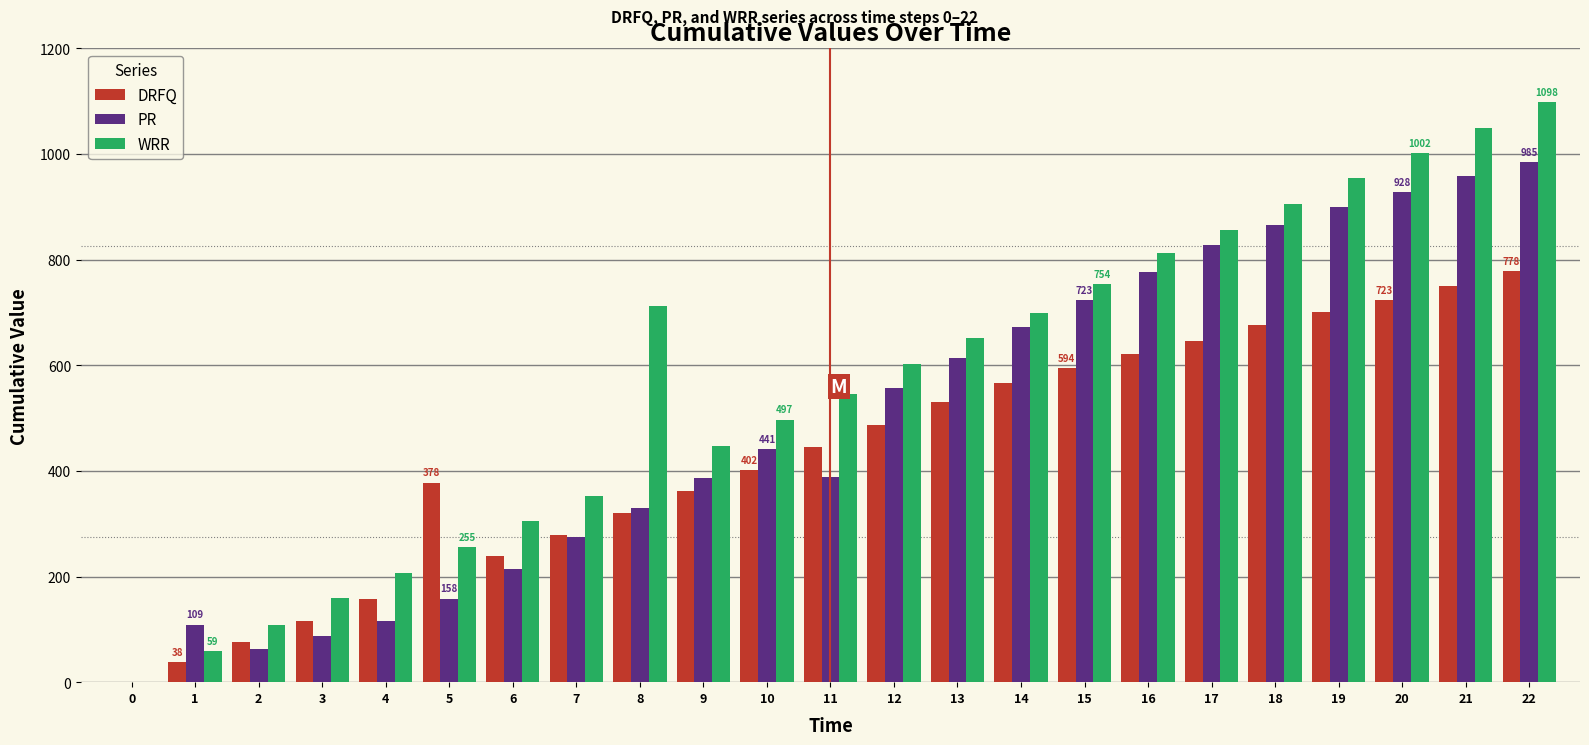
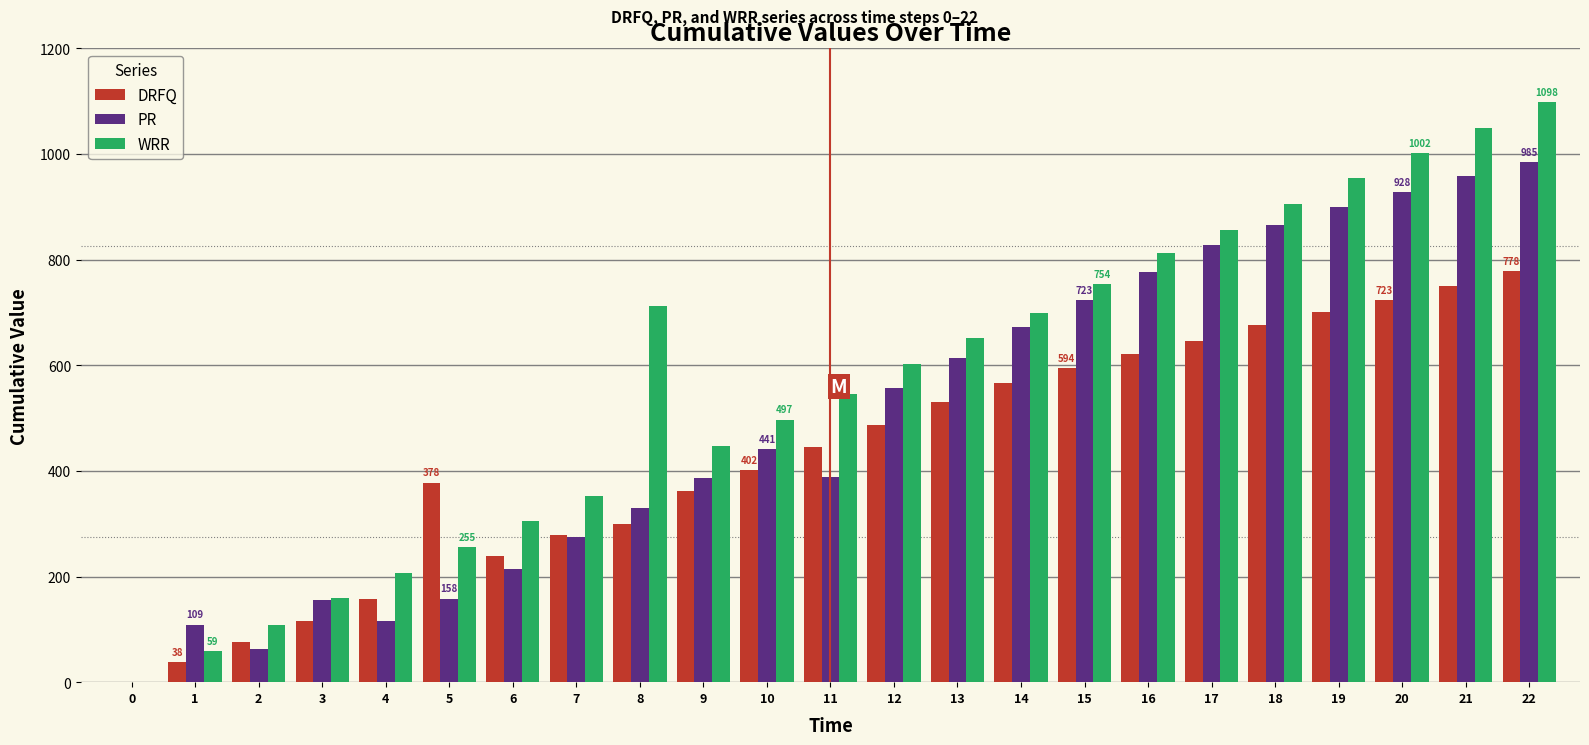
PR, 3: 90 -> 160
DRFQ, 8: 320 -> 300
